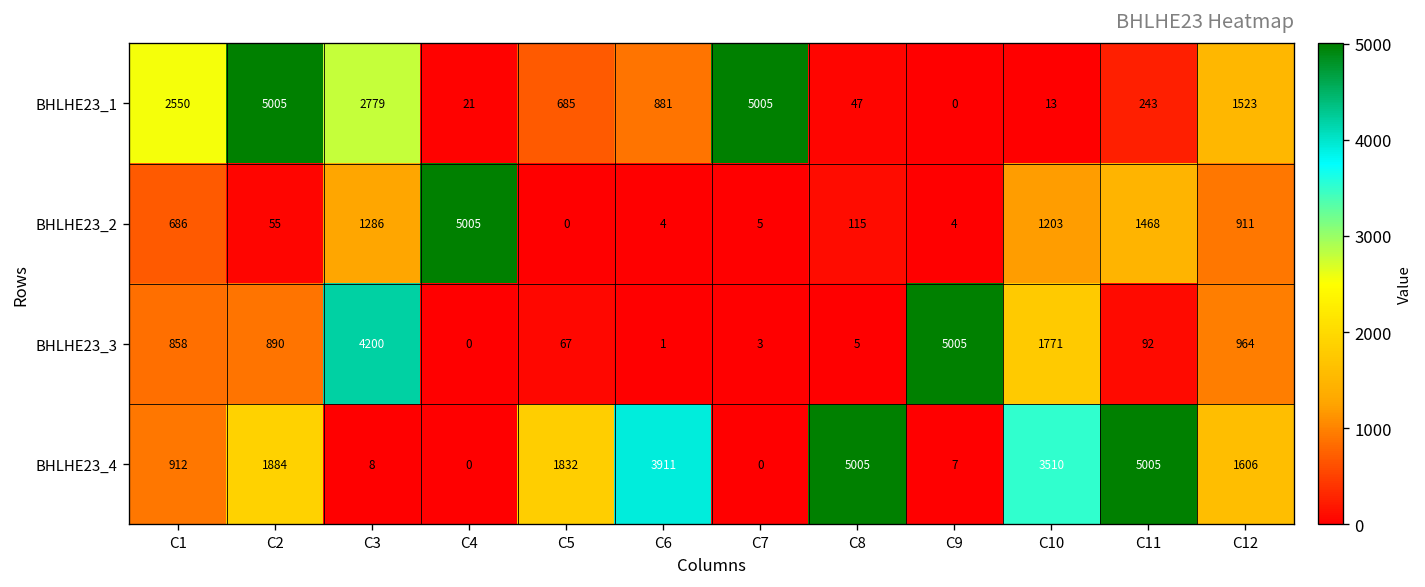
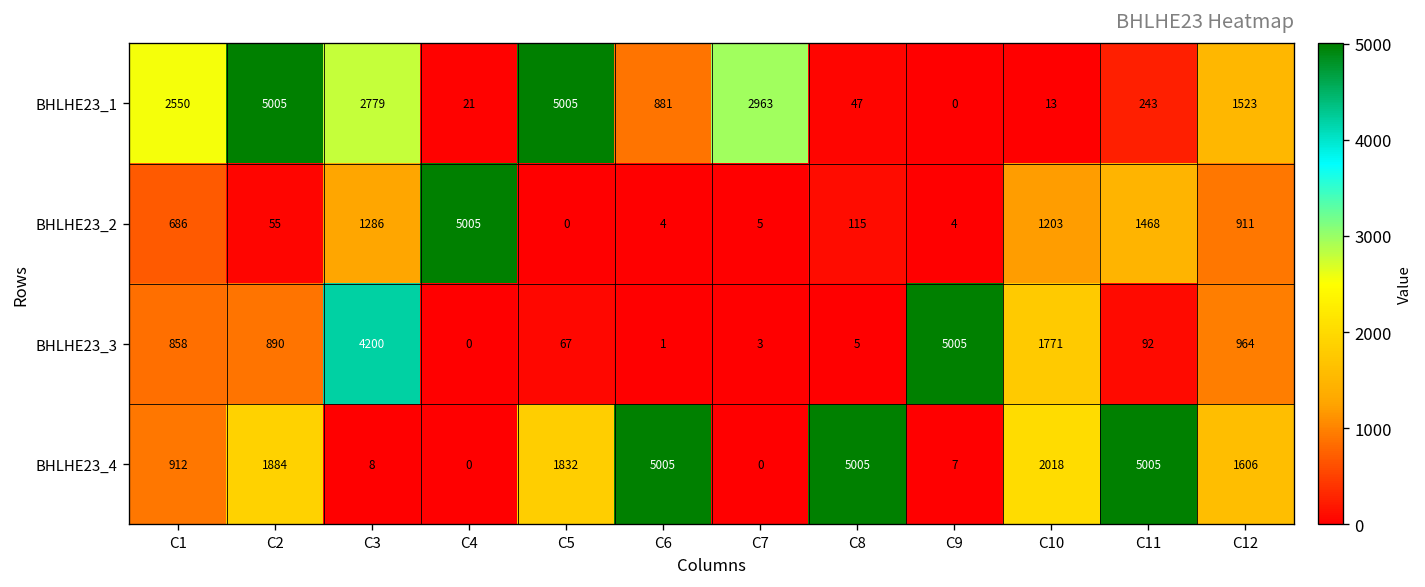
BHLHE23_1, C5: 685 -> 5005
BHLHE23_1, C7: 5005 -> 2963
BHLHE23_4, C6: 3911 -> 5005
BHLHE23_4, C10: 3510 -> 2018
